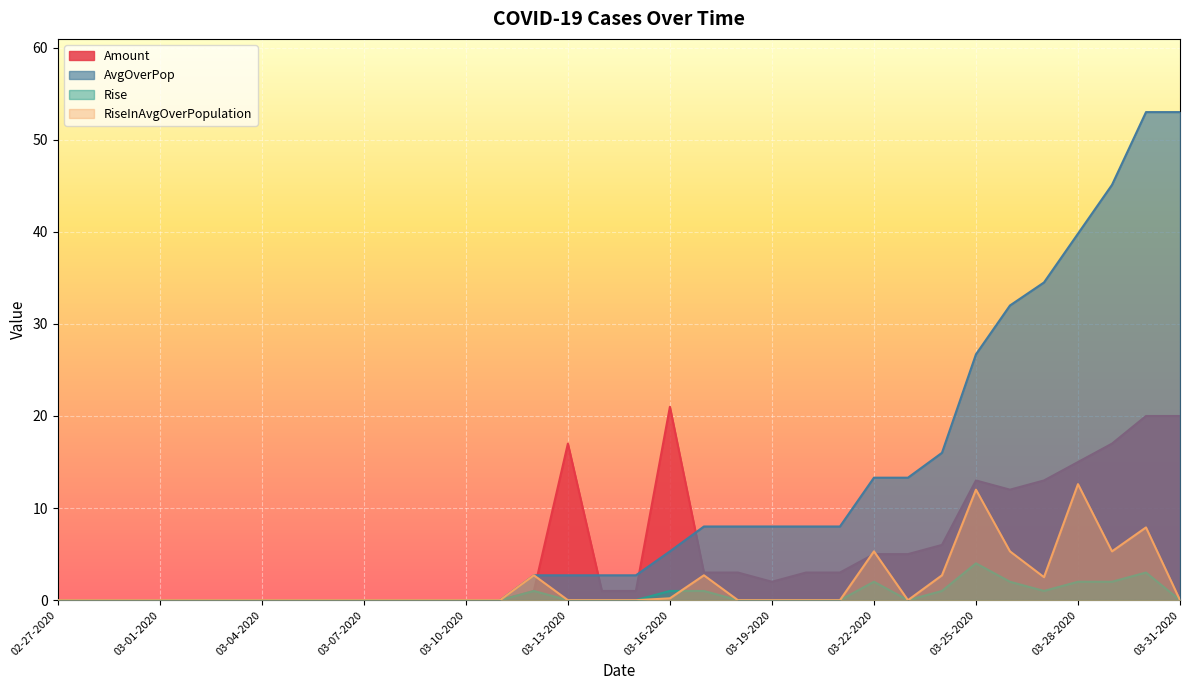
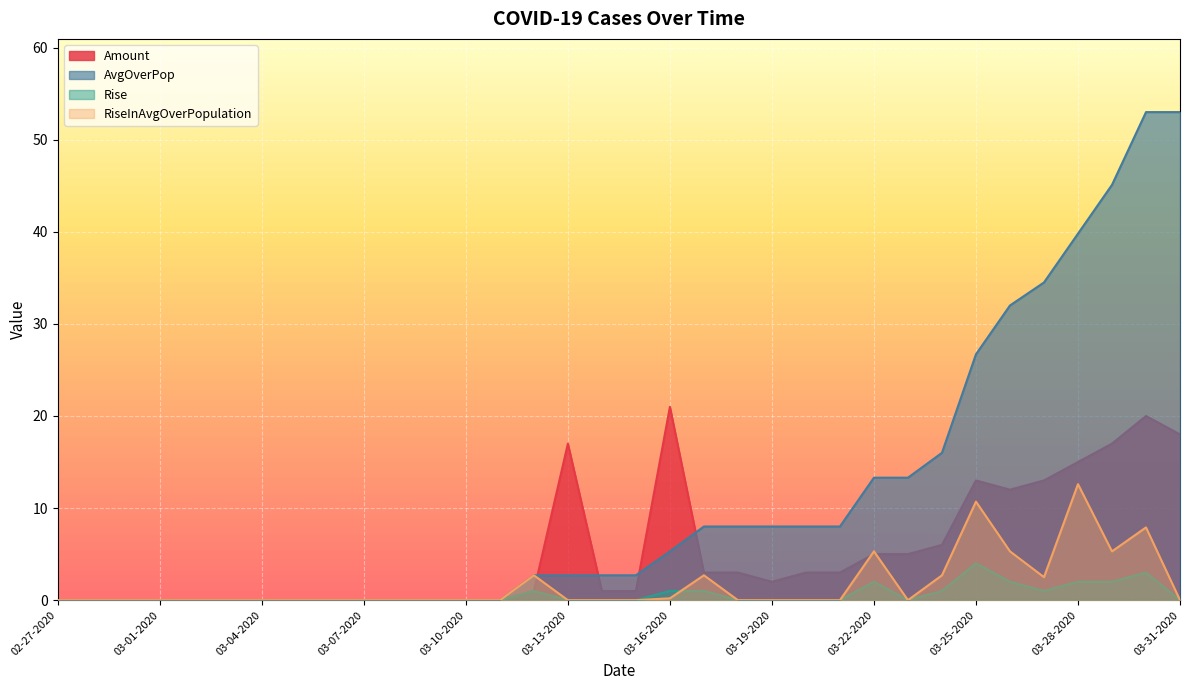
RiseInAvgOverPopulation, 03-25-2020: 12 -> 11
Amount, 03-31-2020: 20 -> 18
